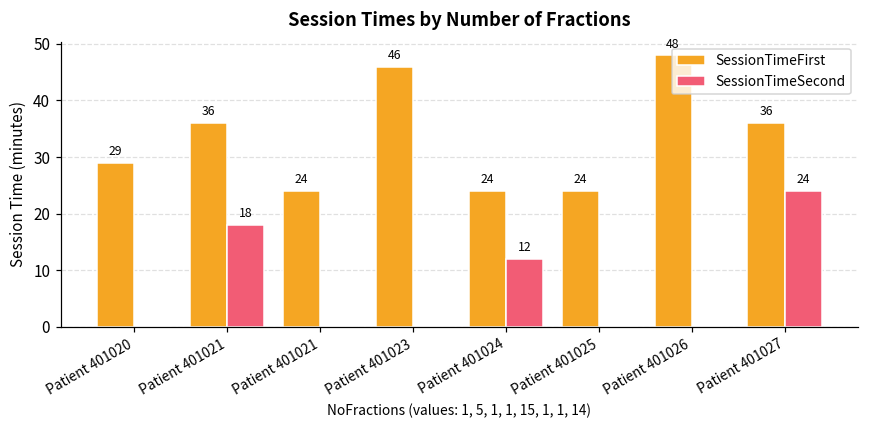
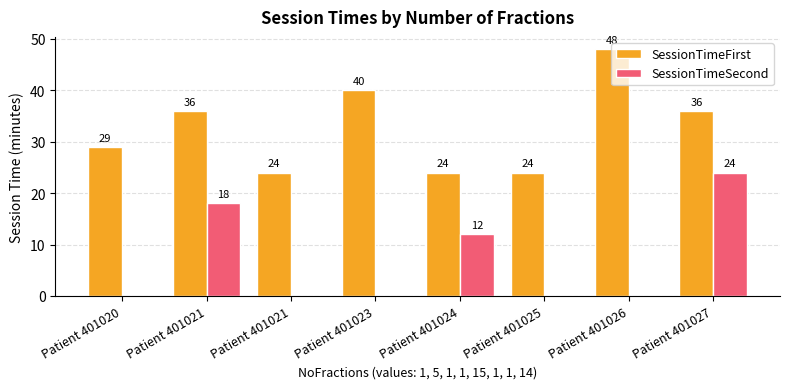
SessionTimeFirst, Patient 401023: 46 -> 40
